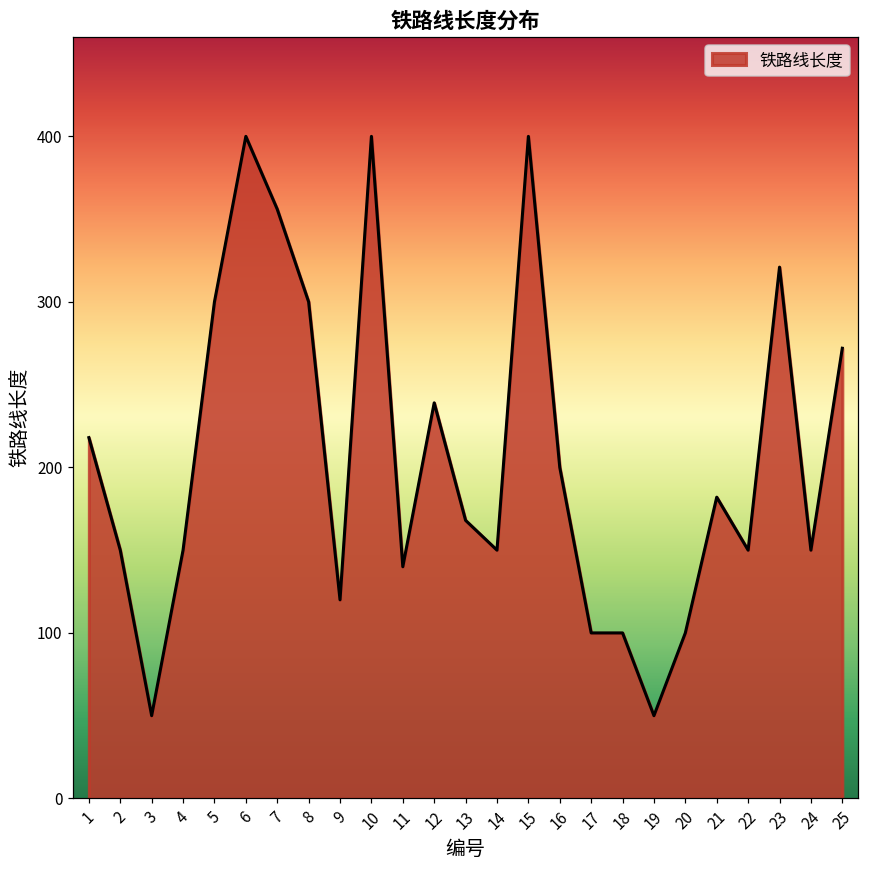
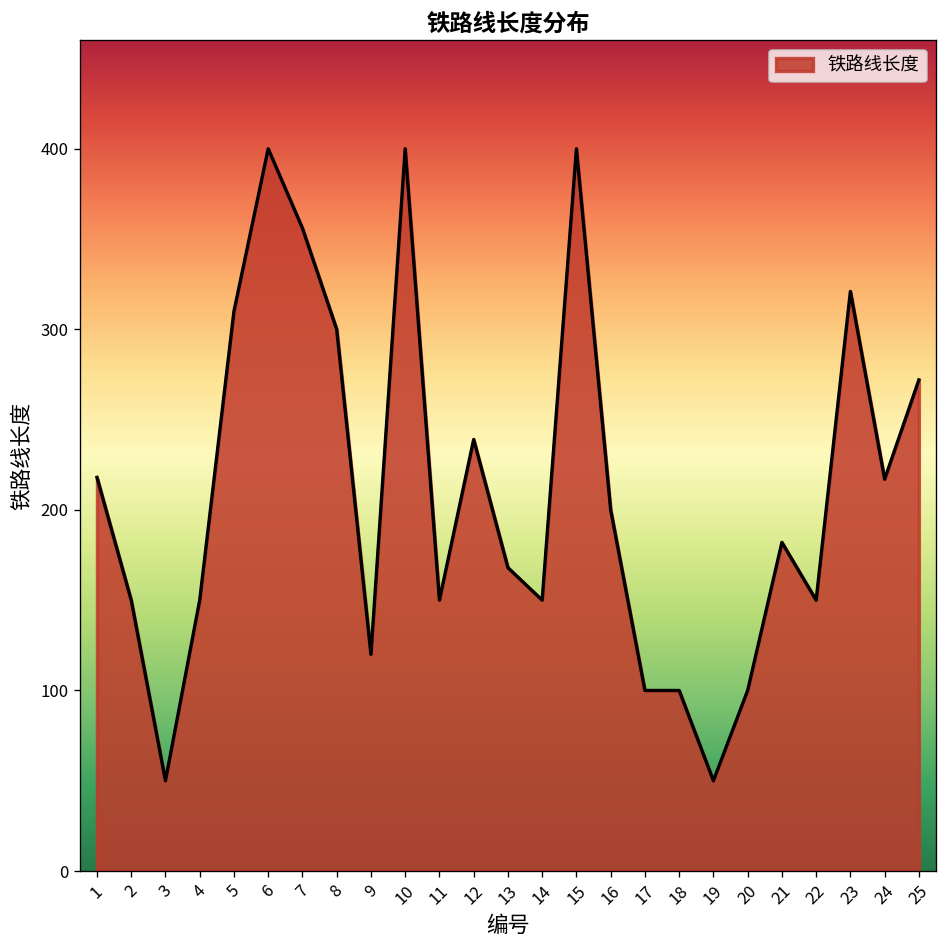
5: 300 -> 310
11: 140 -> 150
24: 150 -> 217
